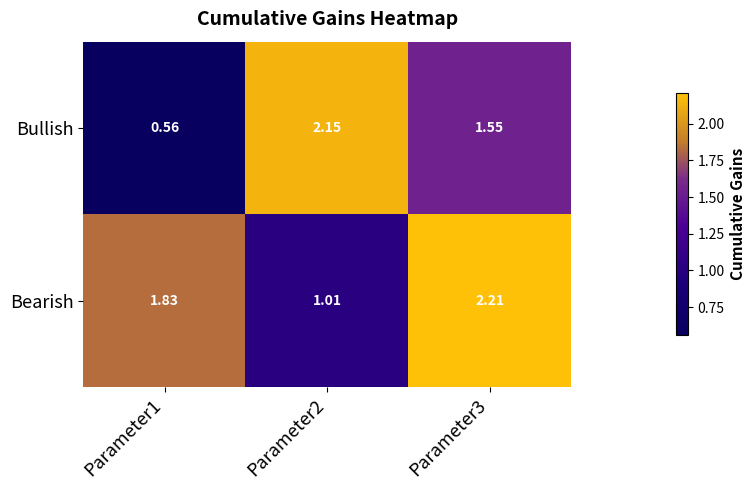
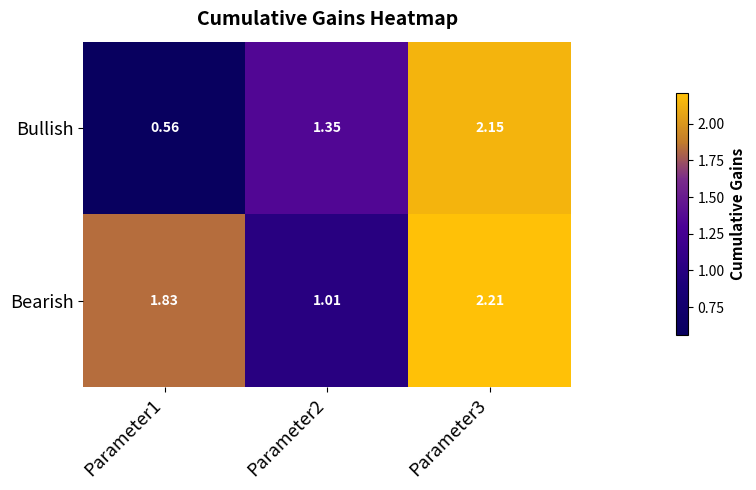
Bullish, Parameter2: 2.15 -> 1.35
Bullish, Parameter3: 1.55 -> 2.15
